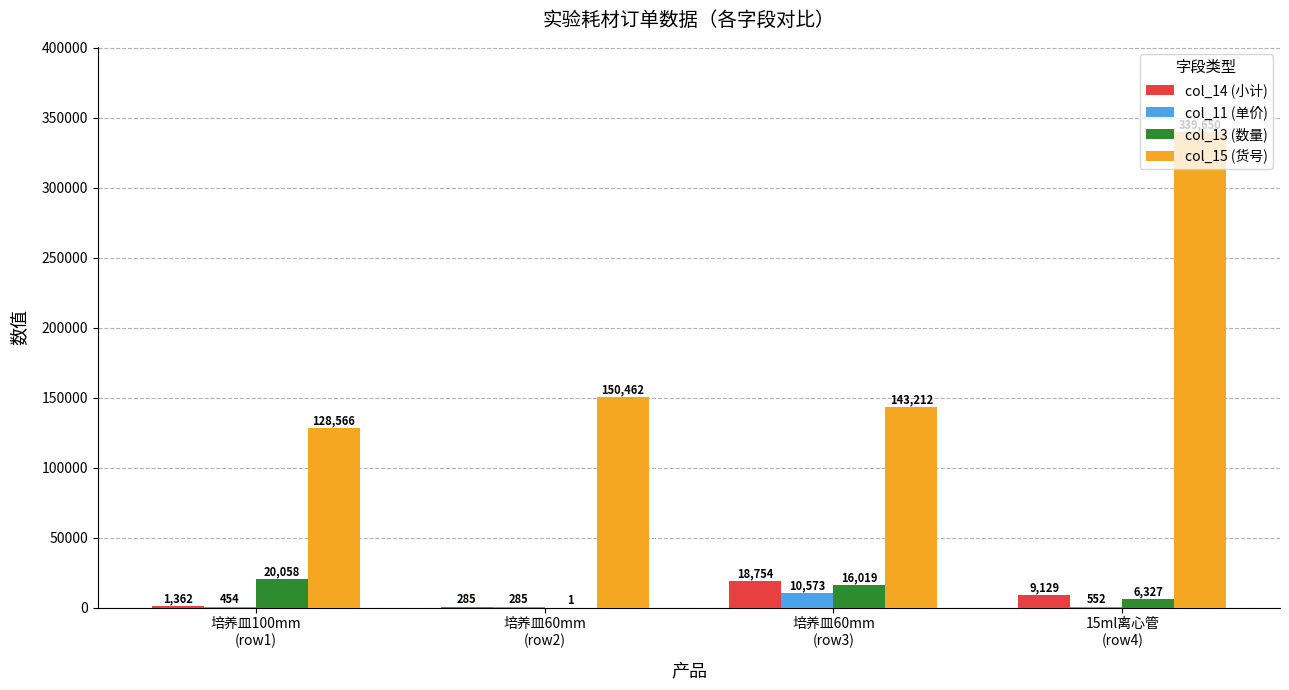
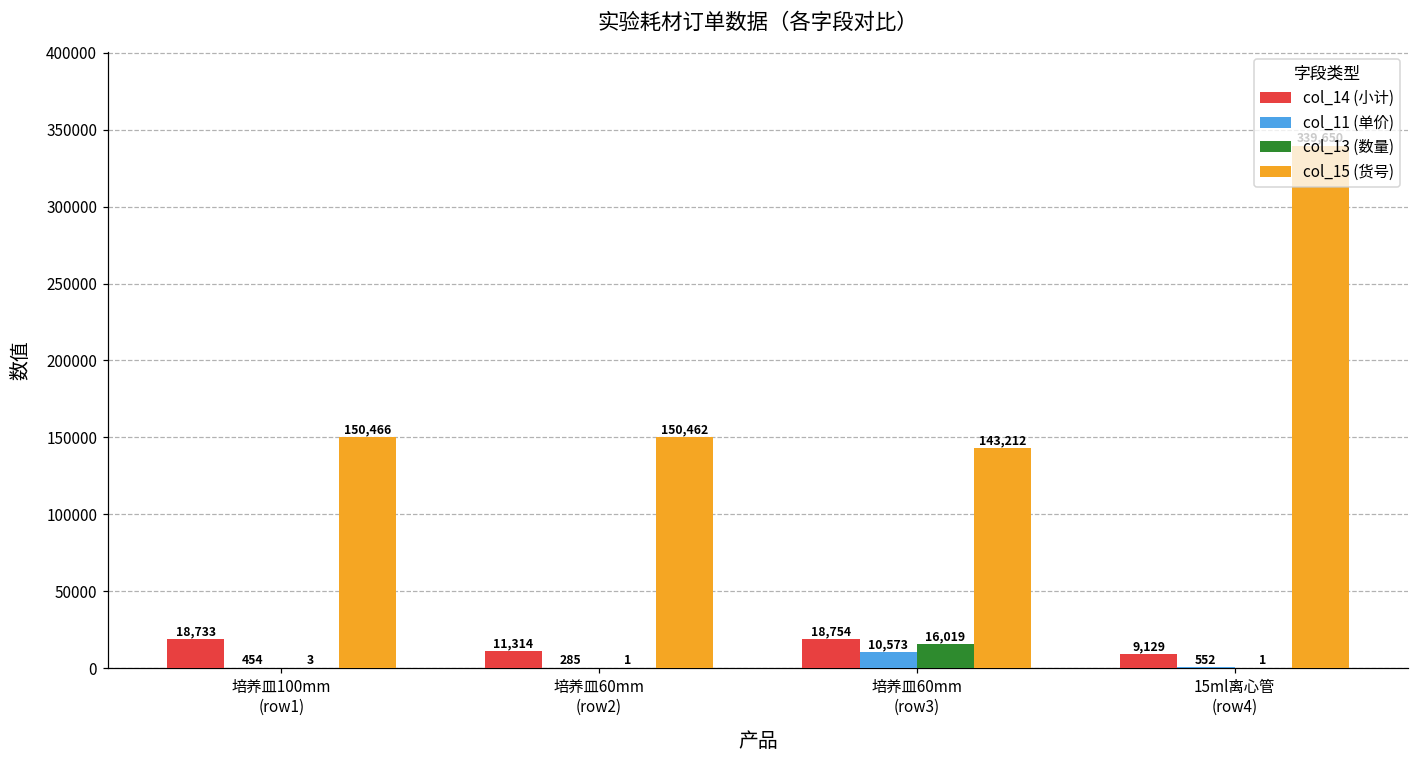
col_14 (小计), 培养皿100mm (row1): 1,362 -> 18,733
col_13 (数量), 培养皿100mm (row1): 20,058 -> 3
col_15 (货号), 培养皿100mm (row1): 128,566 -> 150,466
col_14 (小计), 培养皿60mm (row2): 285 -> 11,314
col_13 (数量), 15ml离心管 (row4): 6,327 -> 1
